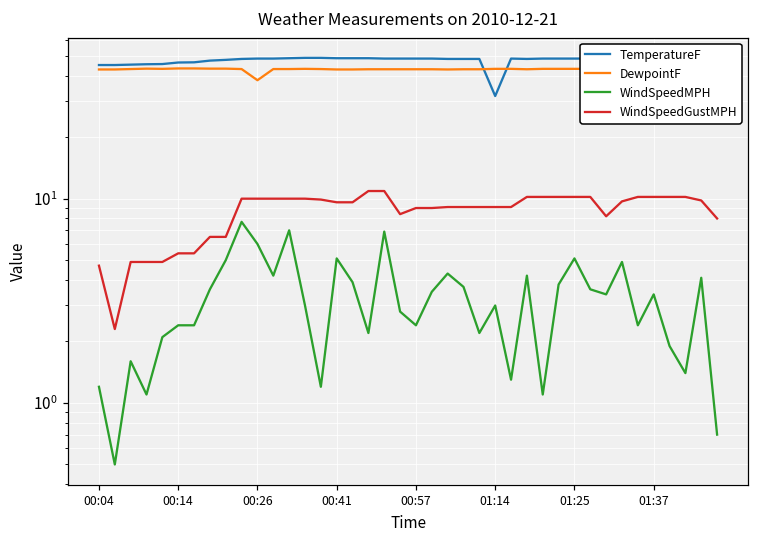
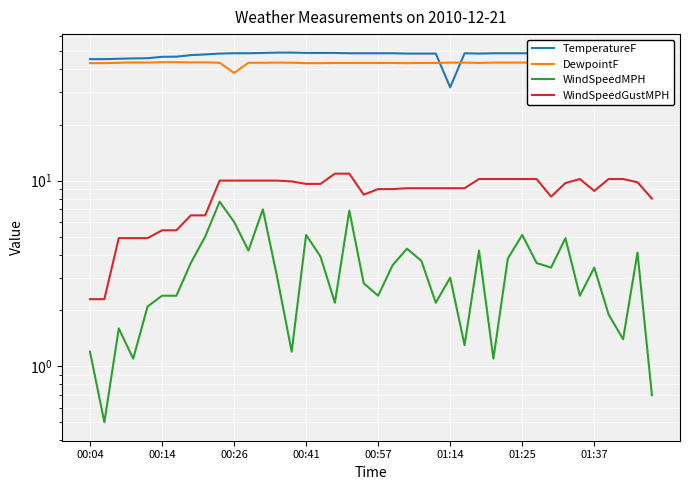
WindSpeedGustMPH, 00:04: 4.7 -> 2.3
WindSpeedGustMPH, 01:37: 10 -> 9
